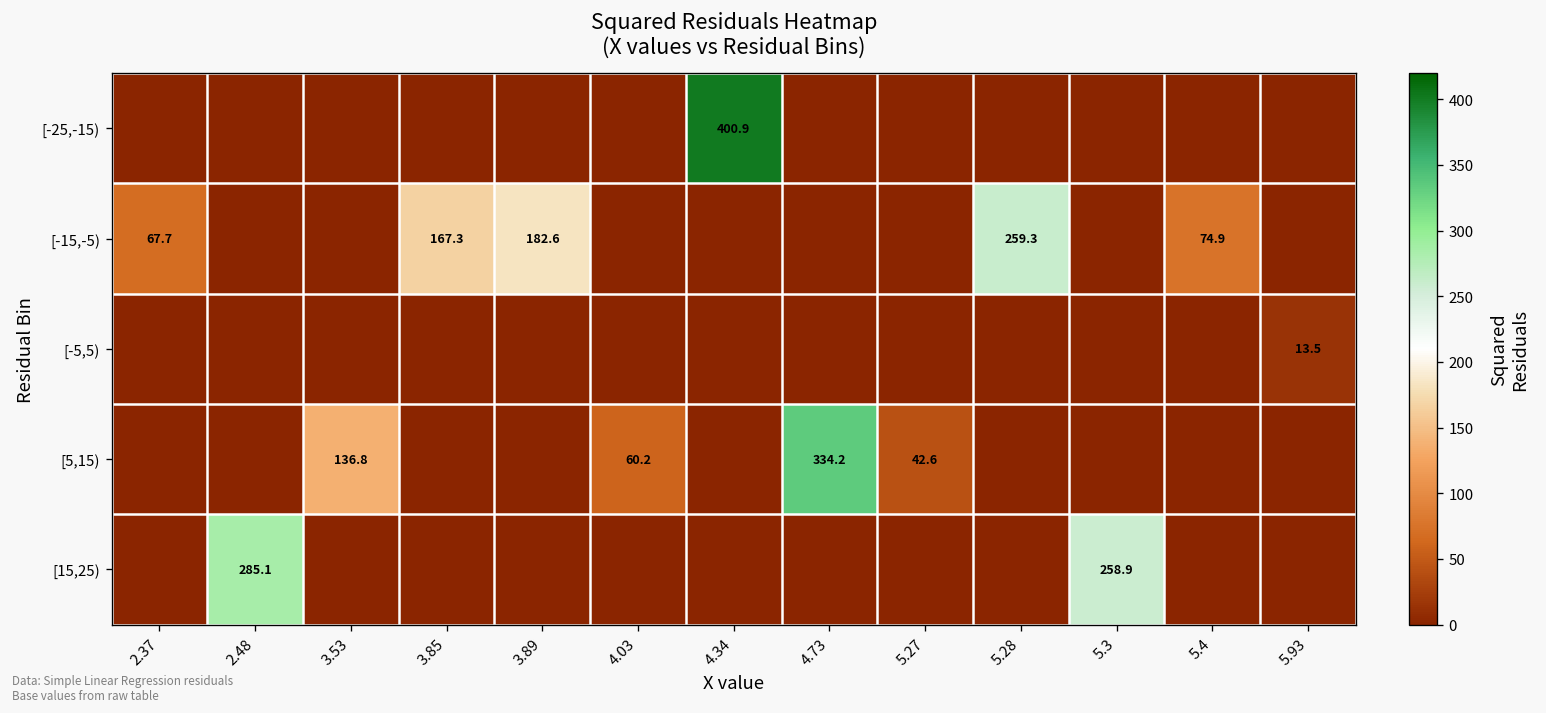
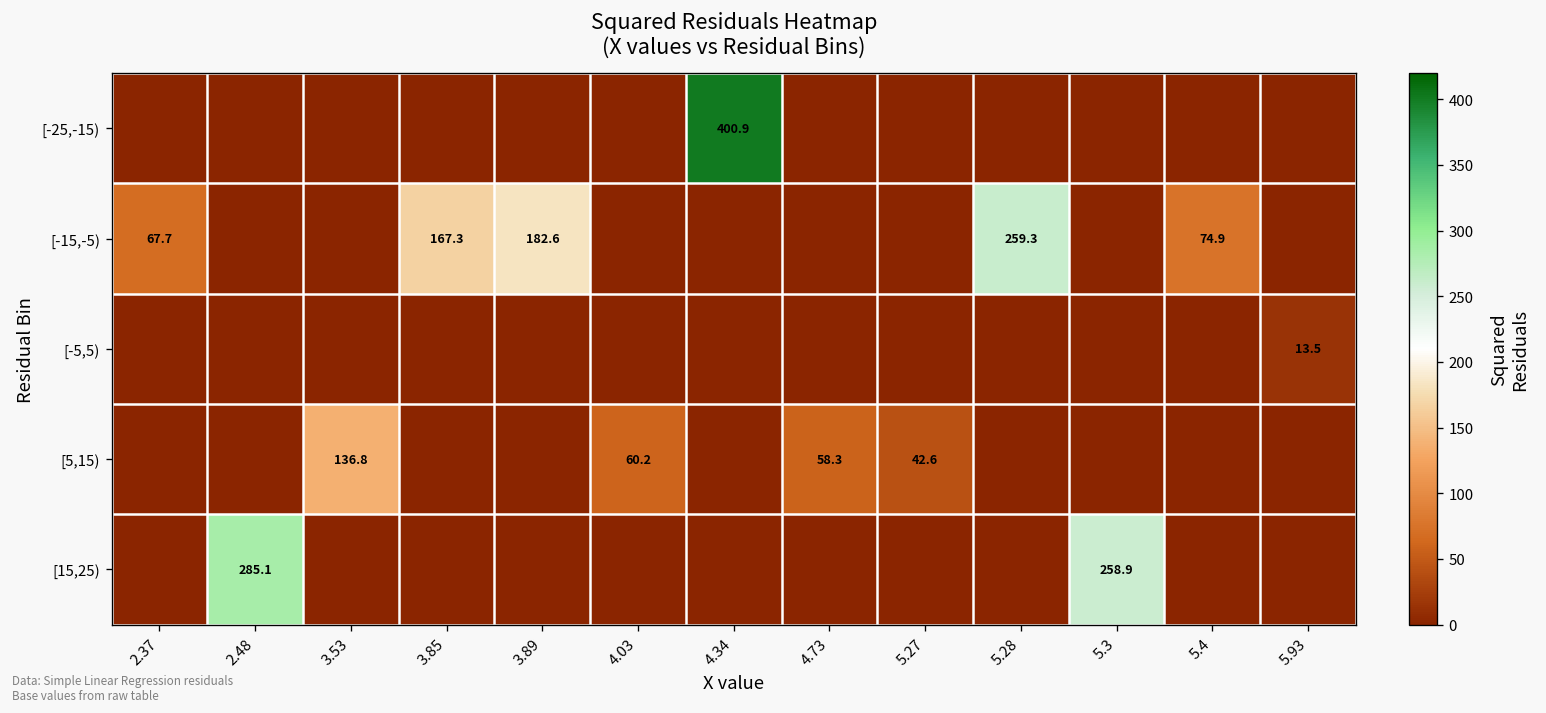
[5,15), 4.73: 334.2 -> 58.3
